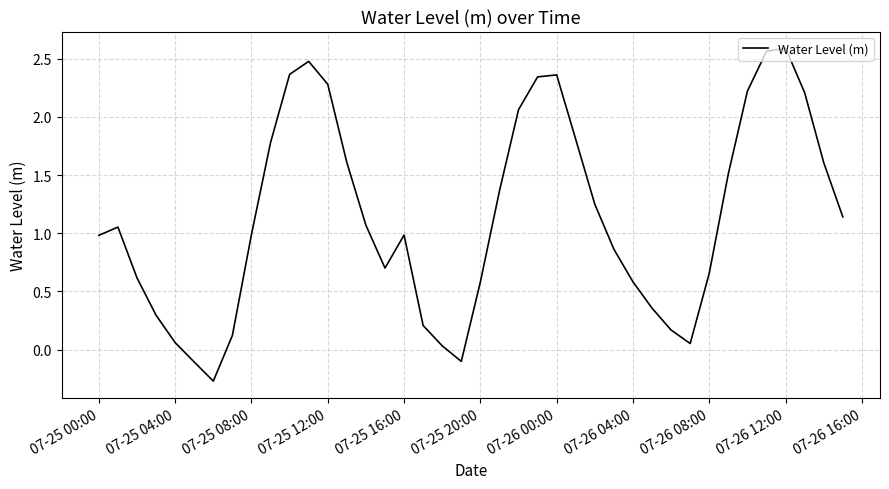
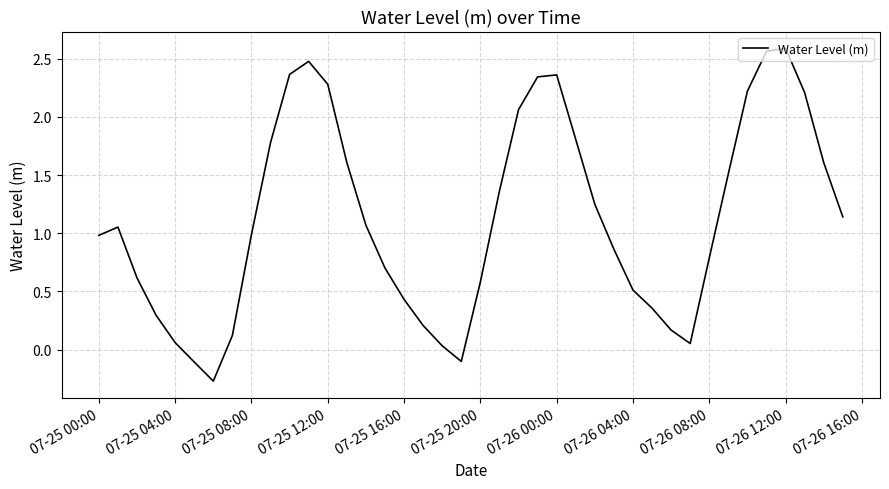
07-25 16:00: 0.98 -> 0.43
07-26 04:00: 0.58 -> 0.51
07-26 08:00: 0.66 -> 0.79
